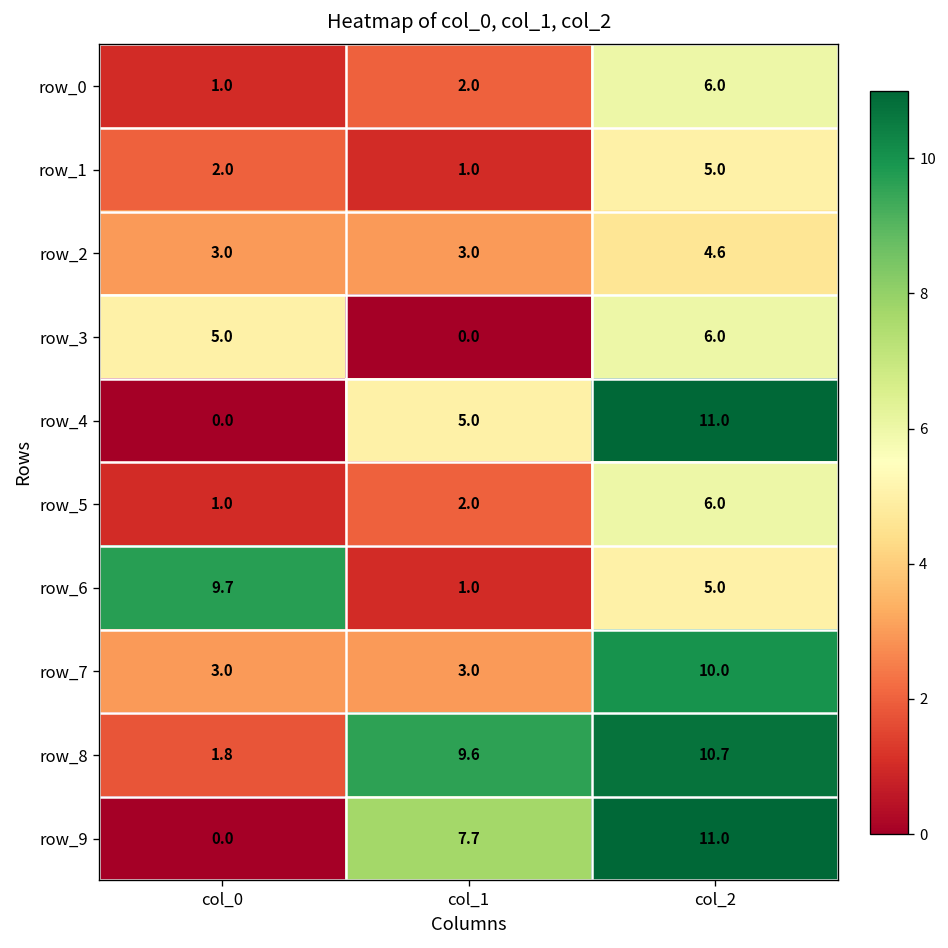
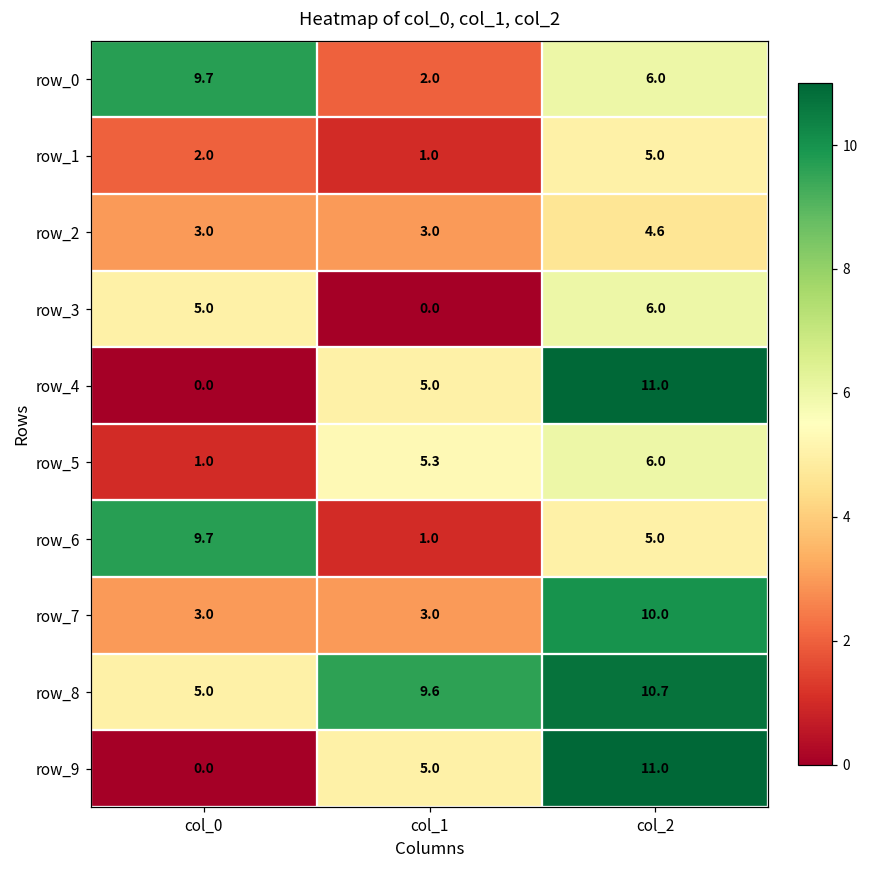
row_0, col_0: 1.0 -> 9.7
row_5, col_1: 2.0 -> 5.3
row_8, col_0: 1.8 -> 5.0
row_9, col_1: 7.7 -> 5.0
